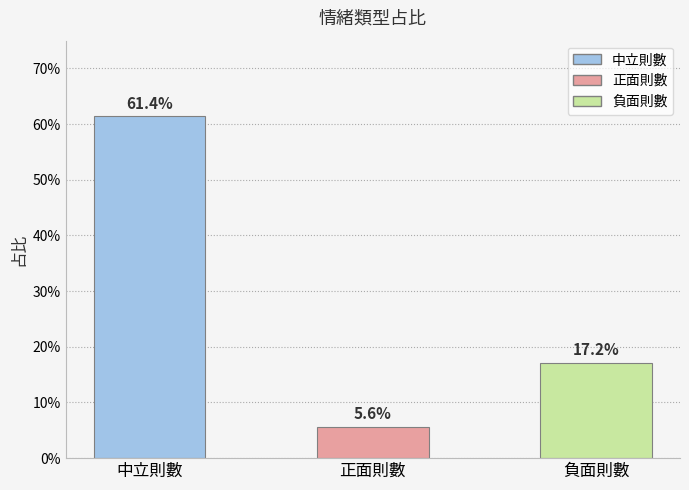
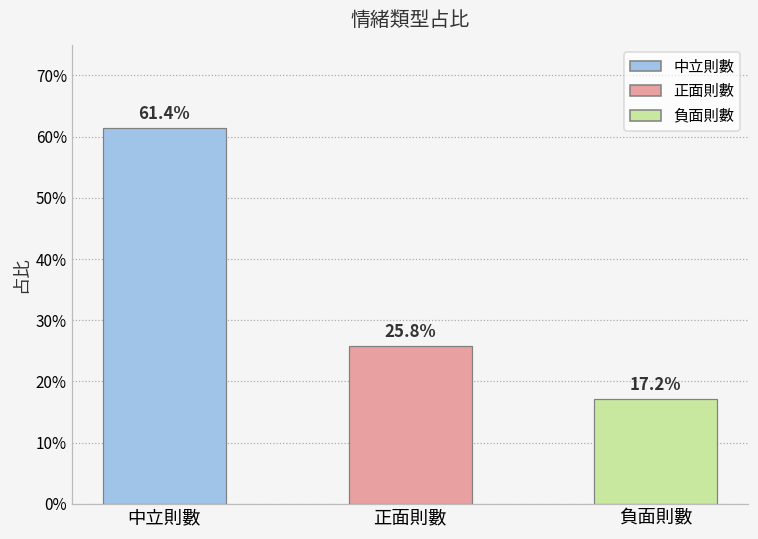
正面則數: 5.6% -> 25.8%
